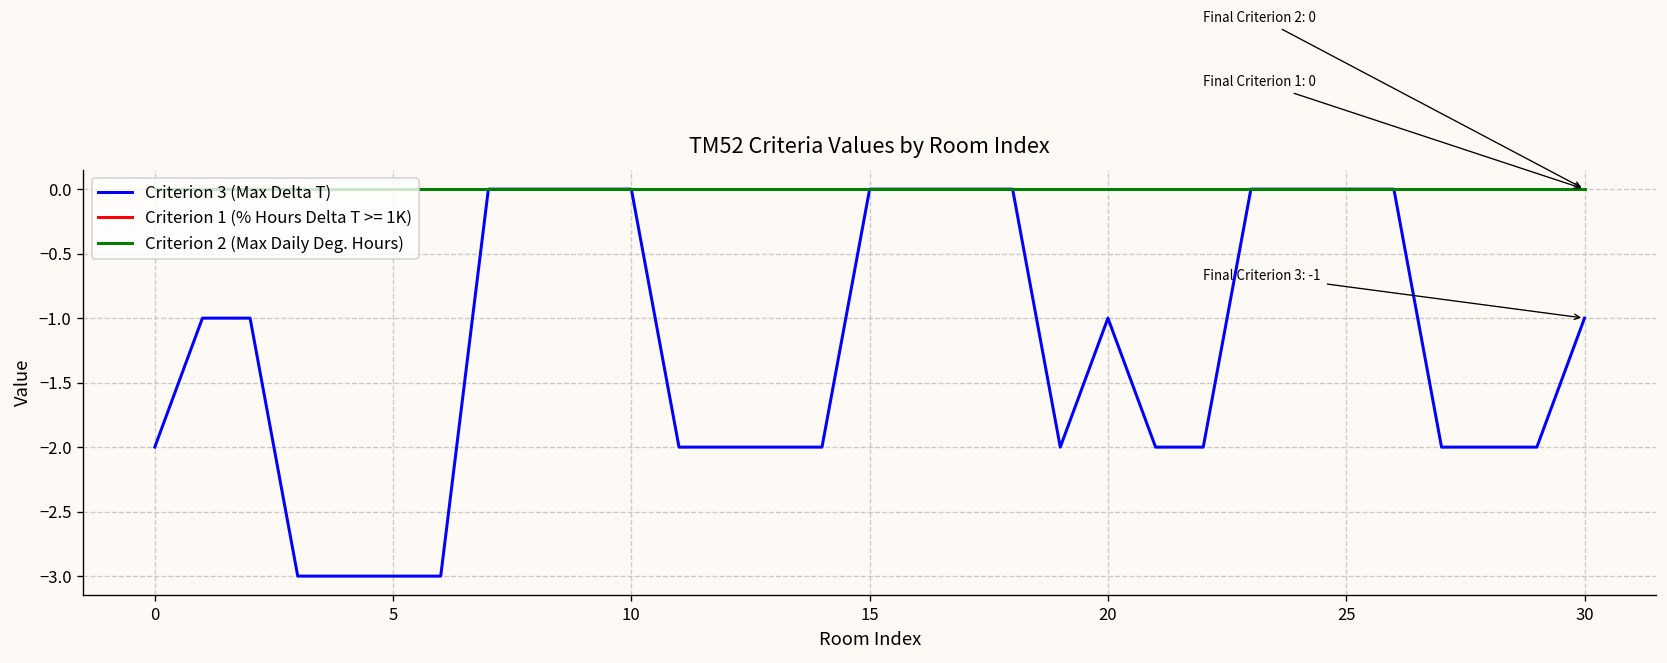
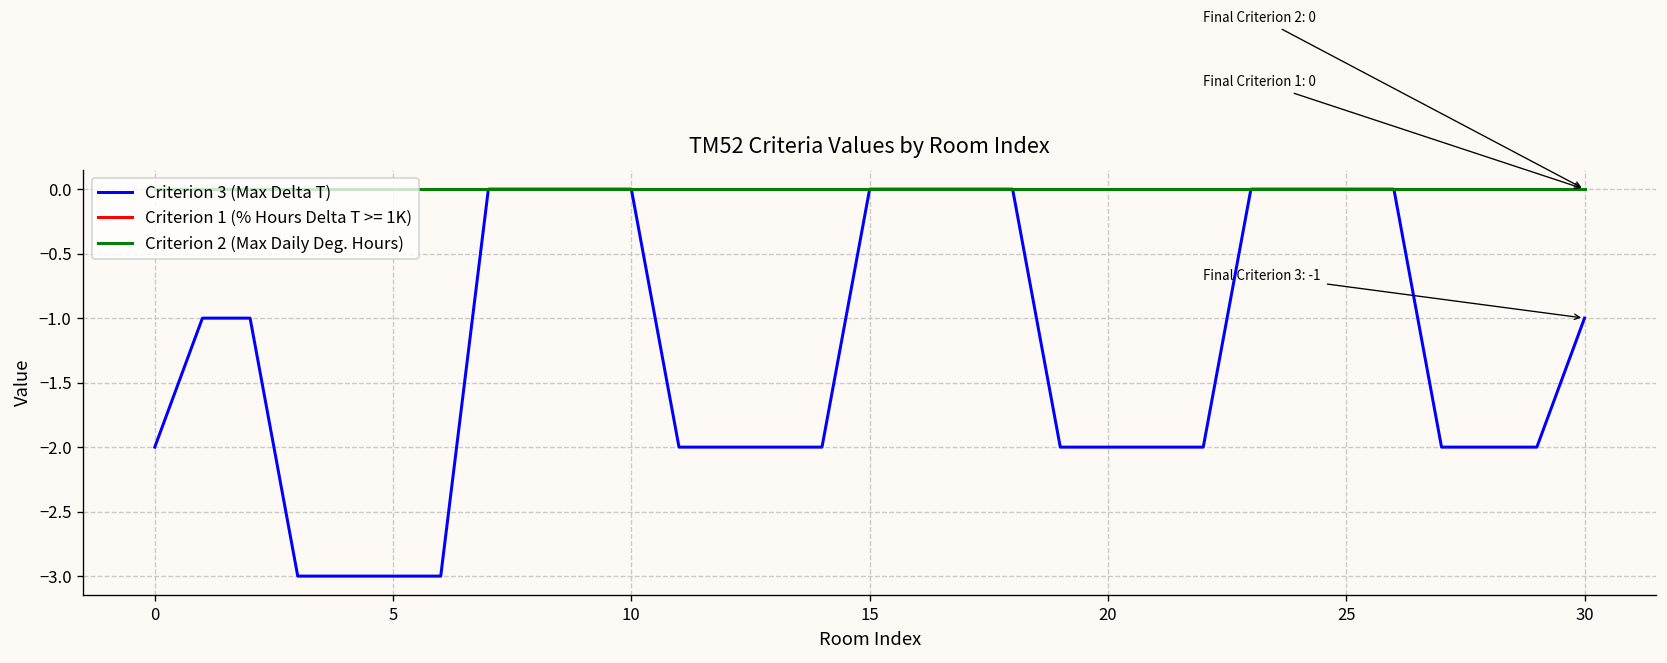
Criterion 3 (Max Delta T), 20: -1 -> -2
